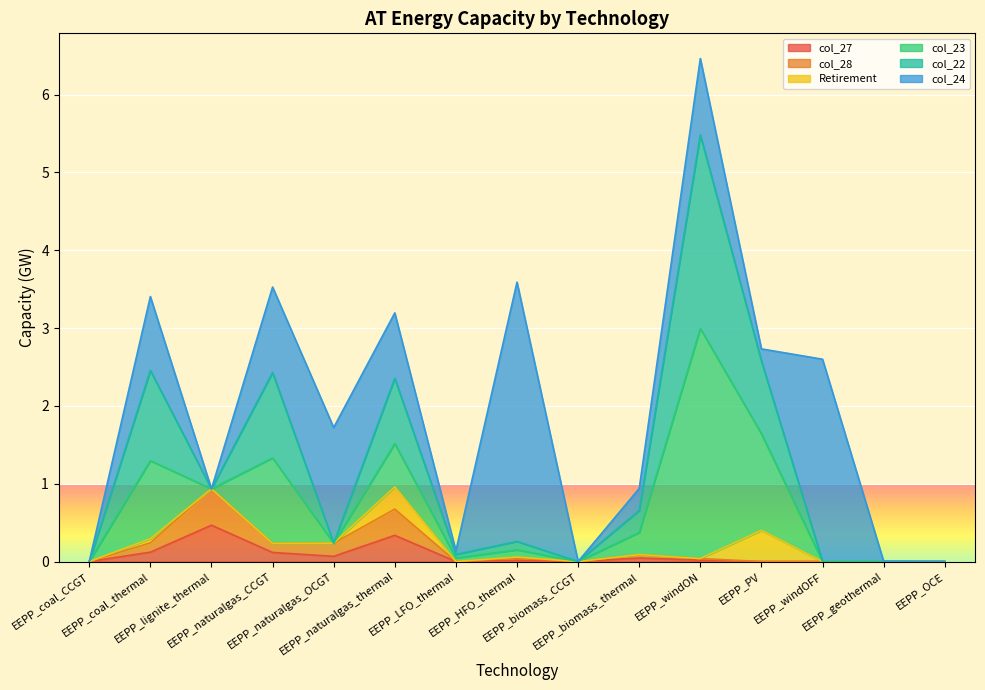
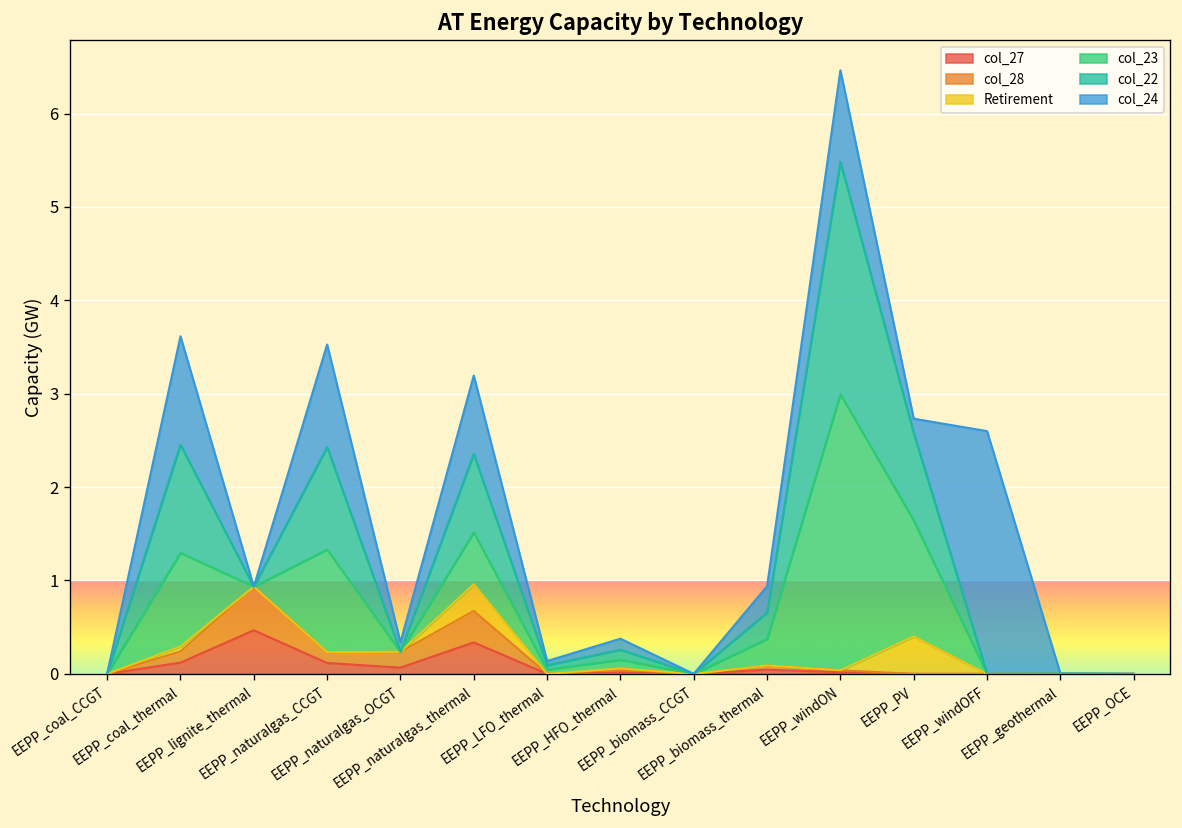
col_24, EEPP_coal_thermal: 0.9 -> 1.2
col_24, EEPP_naturalgas_OCGT: 1.5 -> 0.1
col_24, EEPP_HFO_thermal: 3.3 -> 0.1
